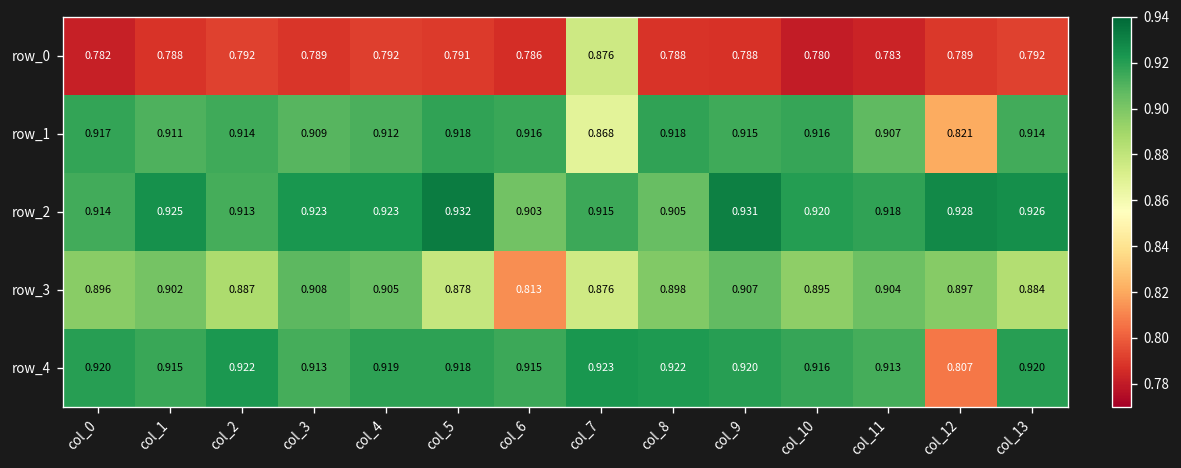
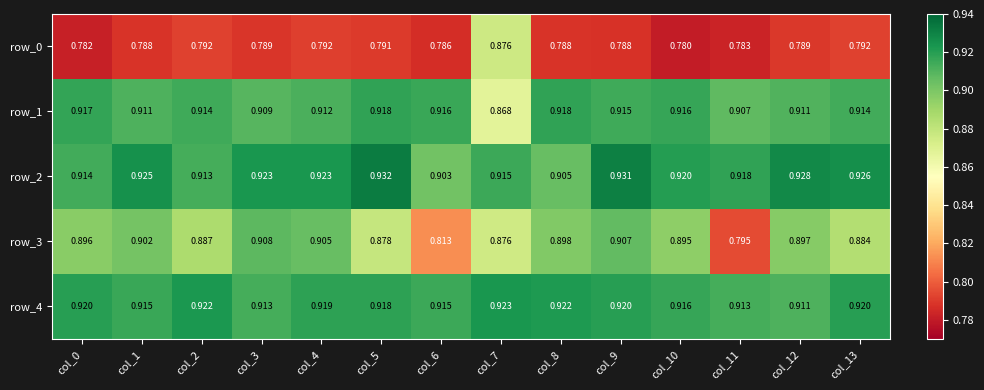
row_1, col_12: 0.821 -> 0.911
row_3, col_11: 0.904 -> 0.795
row_4, col_12: 0.807 -> 0.911
